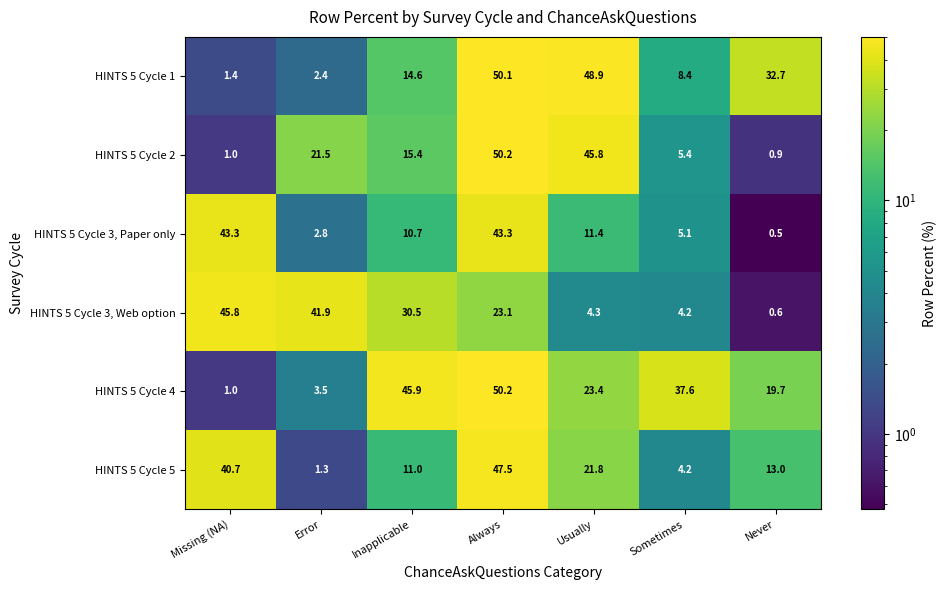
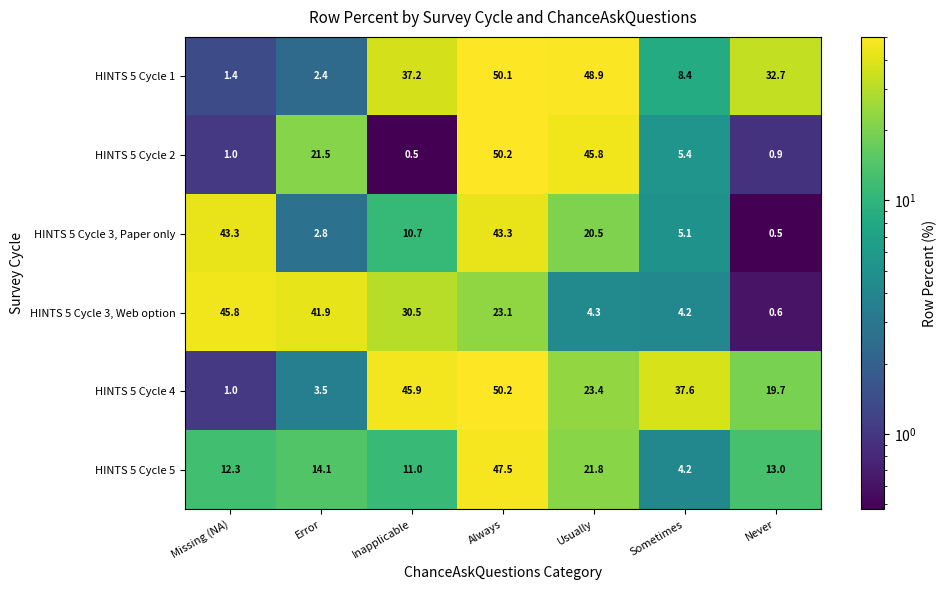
HINTS 5 Cycle 1, Inapplicable: 14.6 -> 37.2
HINTS 5 Cycle 2, Inapplicable: 15.4 -> 0.5
HINTS 5 Cycle 3, Paper only, Usually: 11.4 -> 20.5
HINTS 5 Cycle 5, Missing (NA): 40.7 -> 12.3
HINTS 5 Cycle 5, Error: 1.3 -> 14.1
